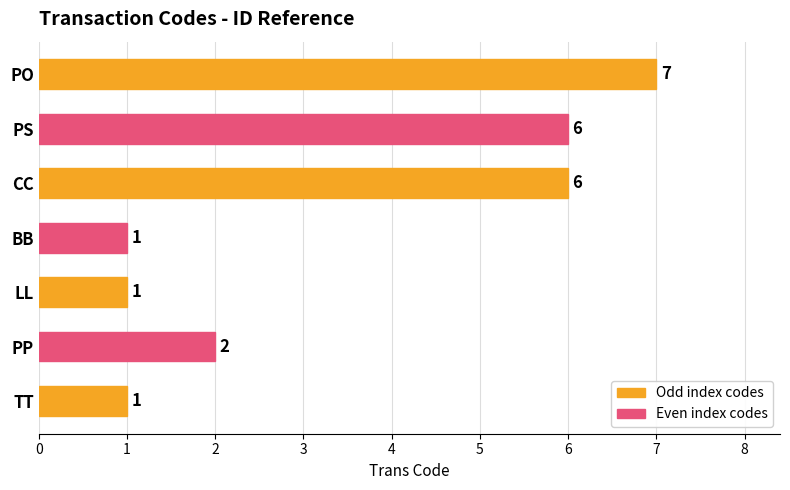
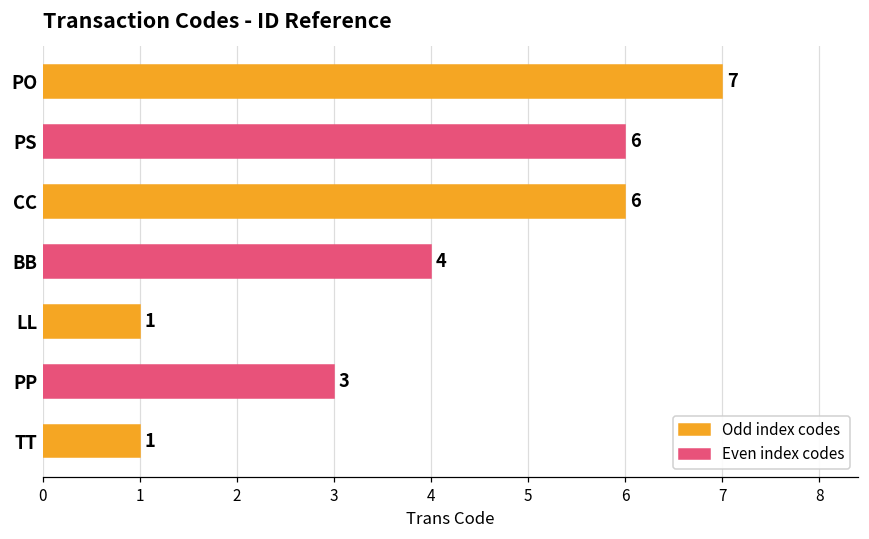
BB: 1 -> 4
PP: 2 -> 3
